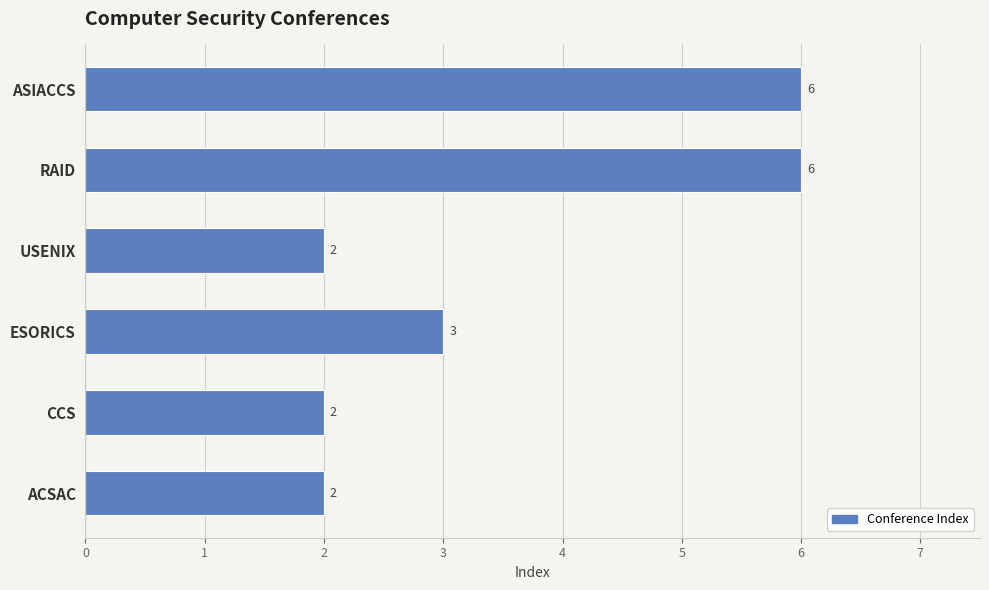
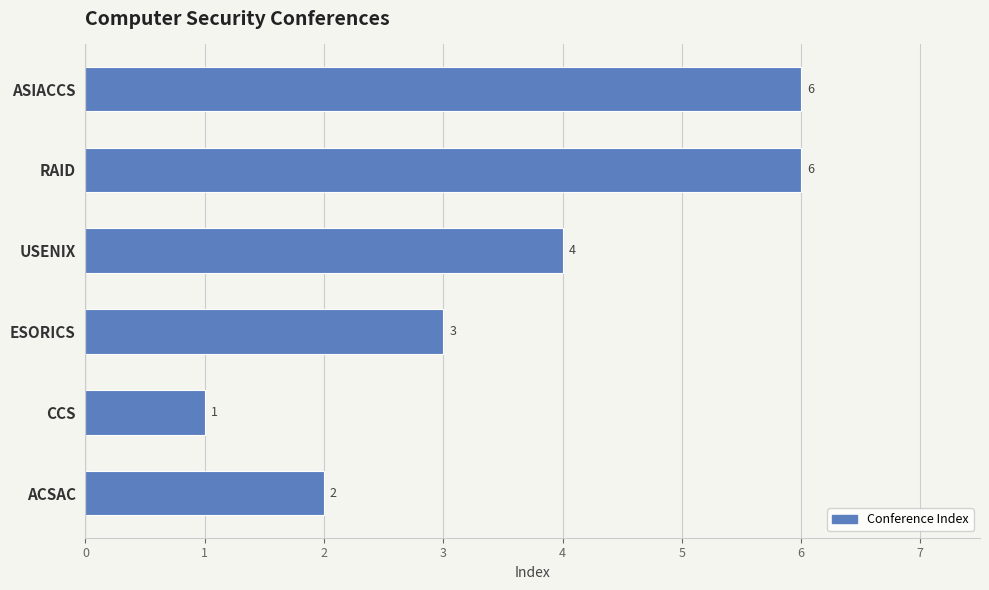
USENIX: 2 -> 4
CCS: 2 -> 1
